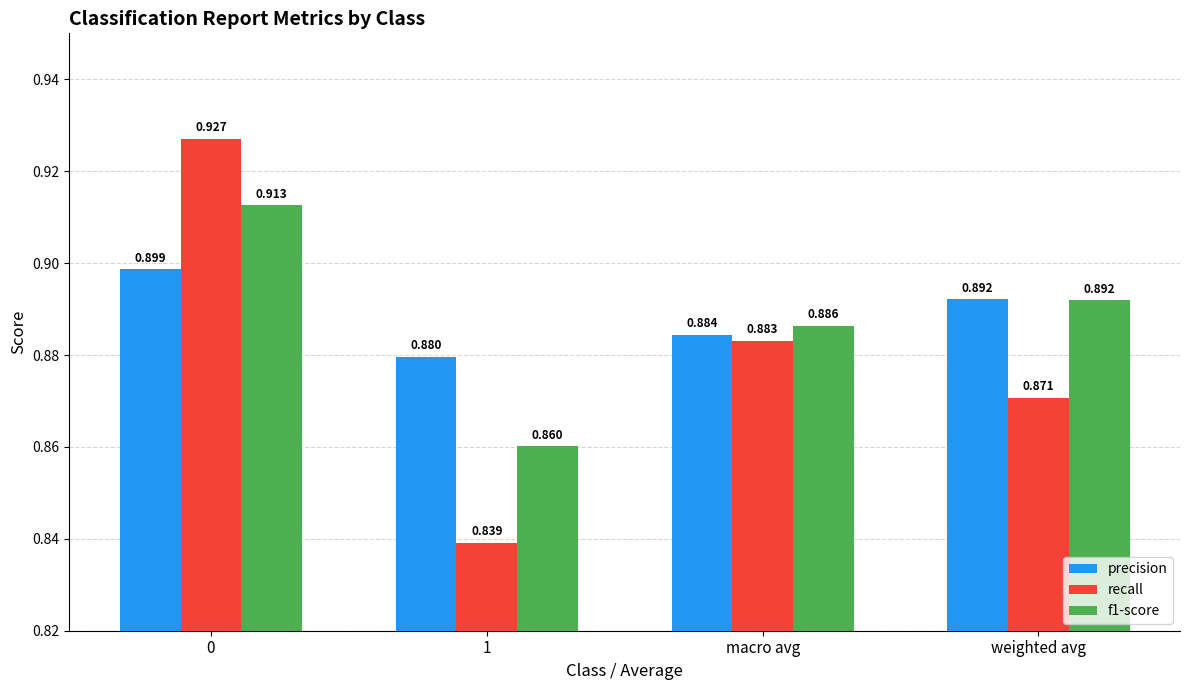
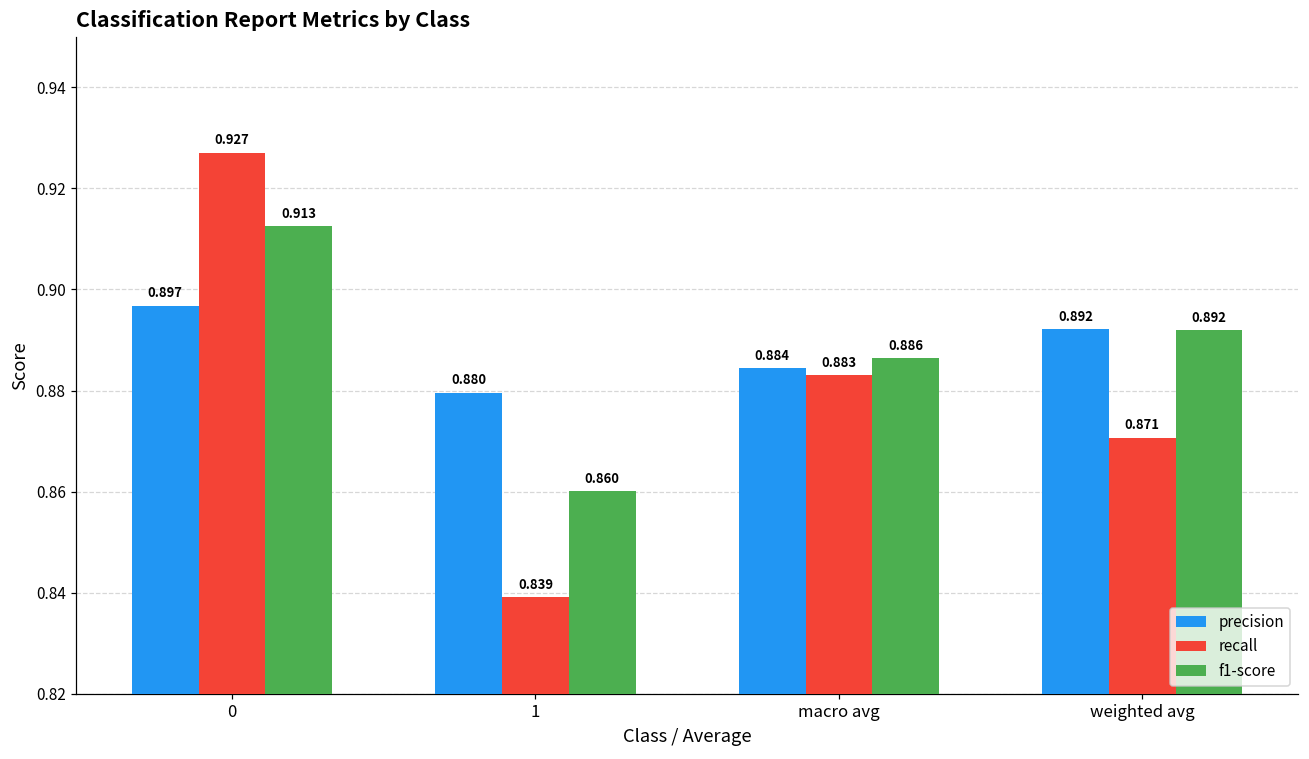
precision, 0: 0.899 -> 0.897
